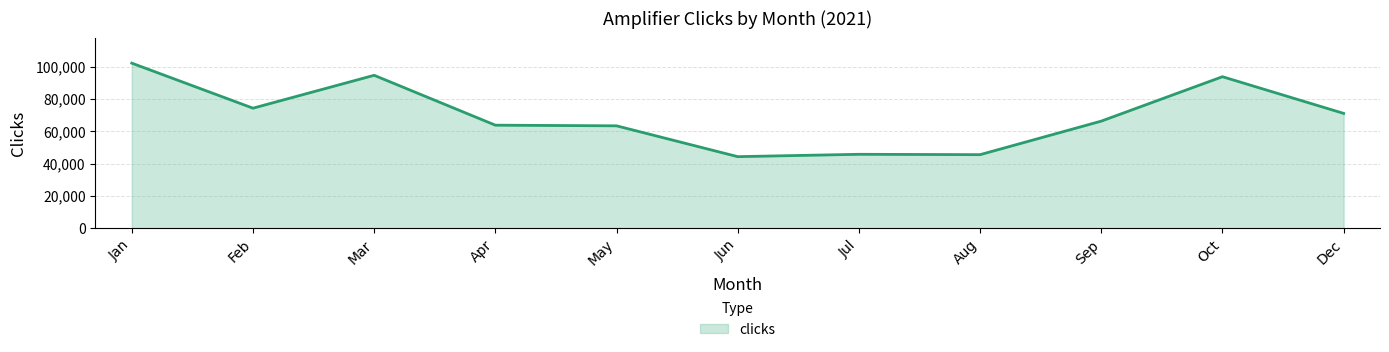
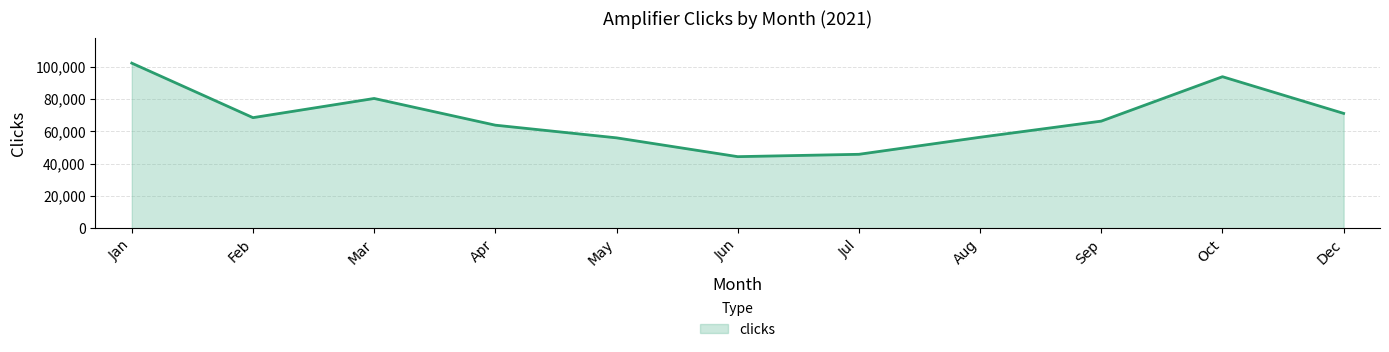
Feb: 74,000 -> 68,000
Mar: 95,000 -> 80,000
May: 63,000 -> 56,000
Aug: 46,000 -> 56,000
